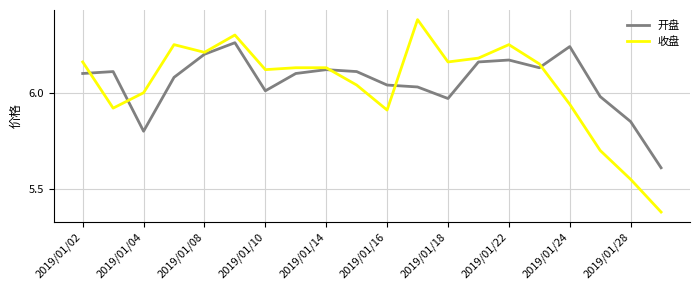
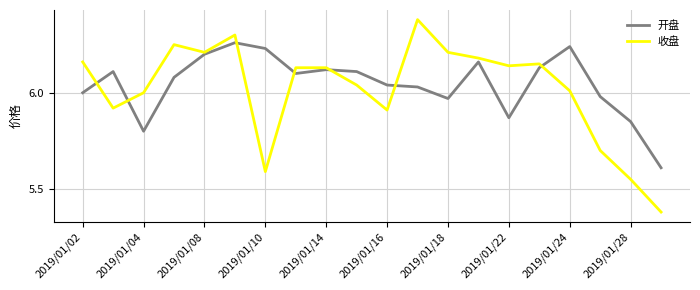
开盘, 2019/01/02: 6.1 -> 6.0
开盘, 2019/01/10: 6.01 -> 6.23
收盘, 2019/01/10: 6.12 -> 5.59
收盘, 2019/01/18: 6.16 -> 6.21
开盘, 2019/01/22: 6.17 -> 5.87
收盘, 2019/01/22: 6.25 -> 6.14
收盘, 2019/01/24: 5.94 -> 6.01
